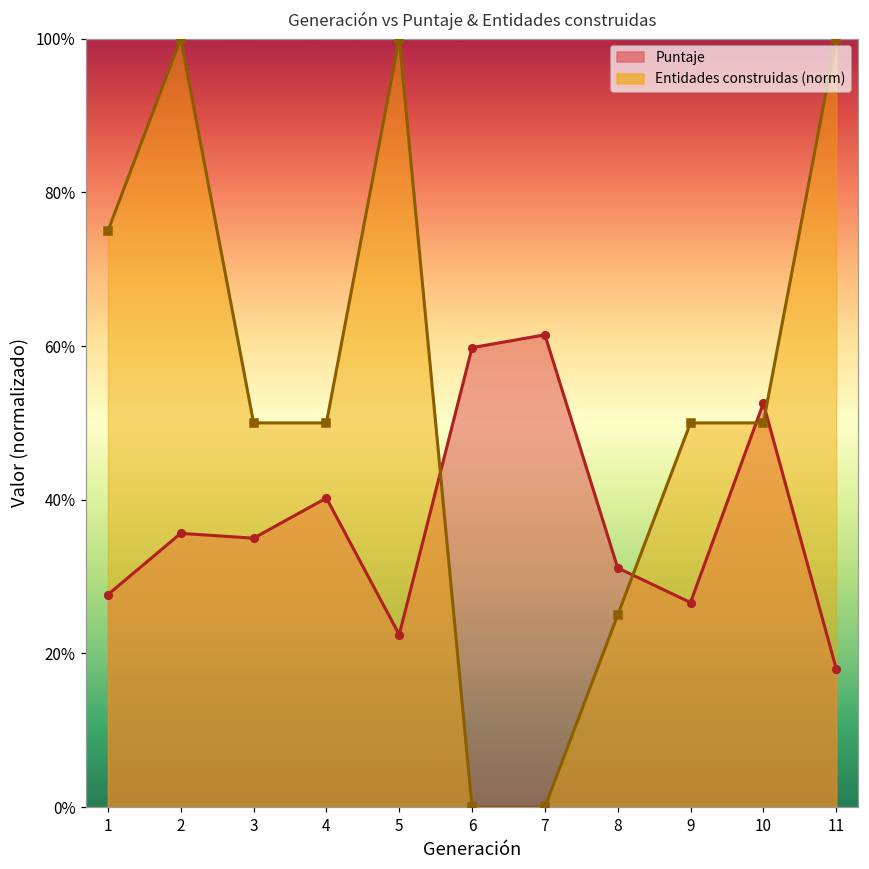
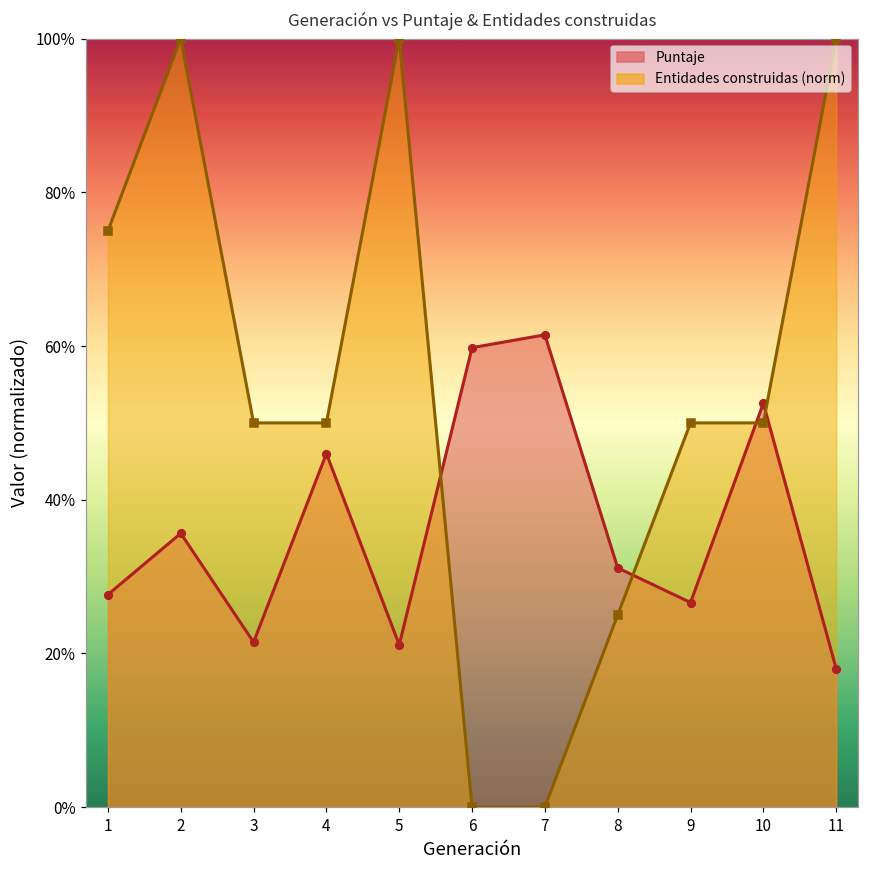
Puntaje, 3: 35% -> 21%
Puntaje, 4: 40% -> 46%
Puntaje, 5: 22% -> 21%
